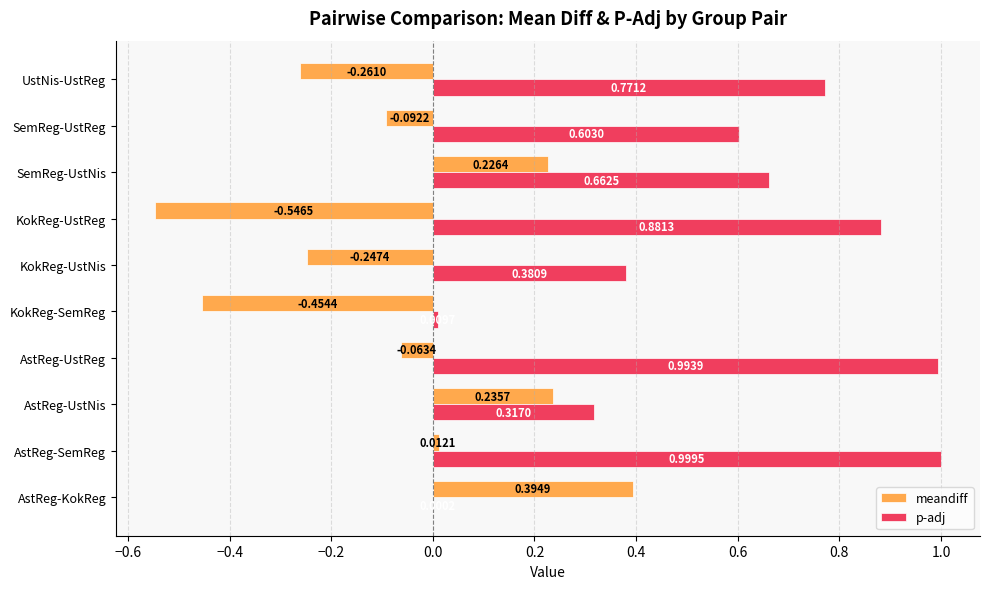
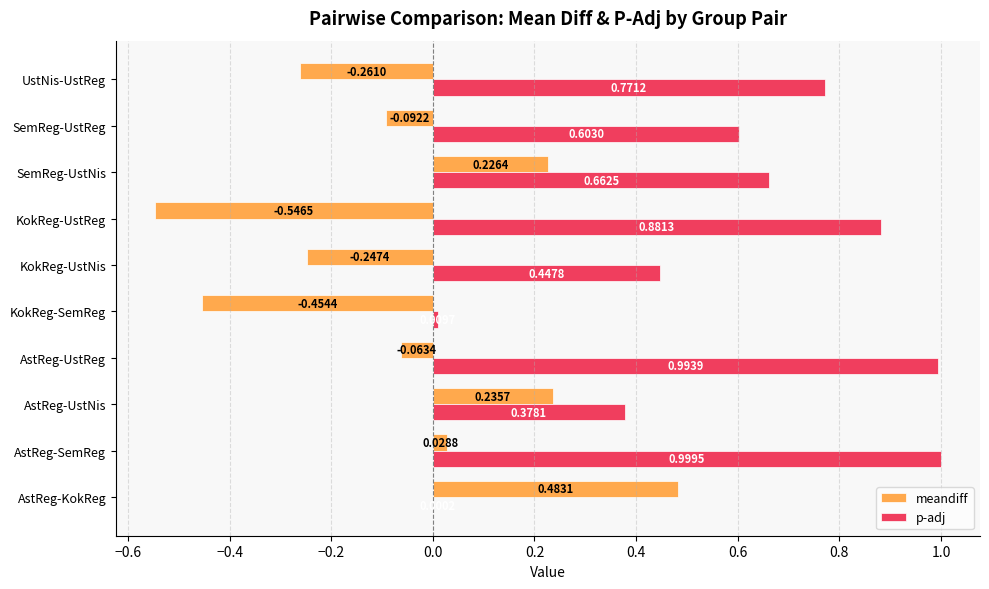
p-adj, KokReg-UstNis: 0.3809 -> 0.4478
p-adj, AstReg-UstNis: 0.3170 -> 0.3781
meandiff, AstReg-SemReg: 0.0121 -> 0.0288
meandiff, AstReg-KokReg: 0.3949 -> 0.4831
